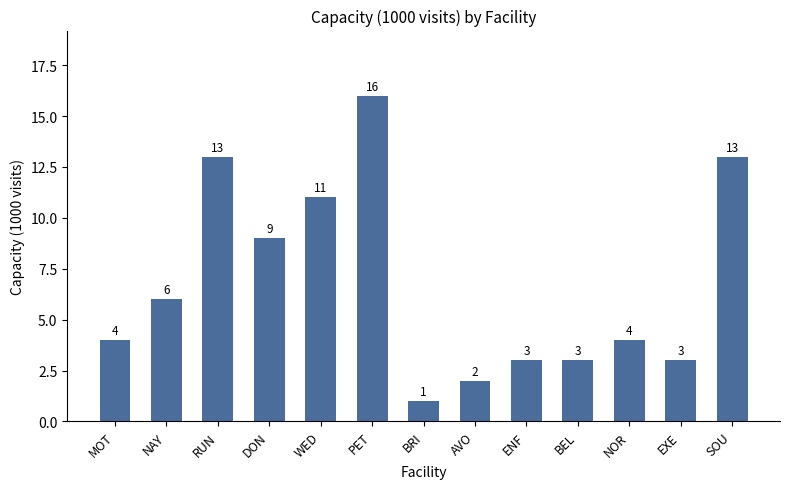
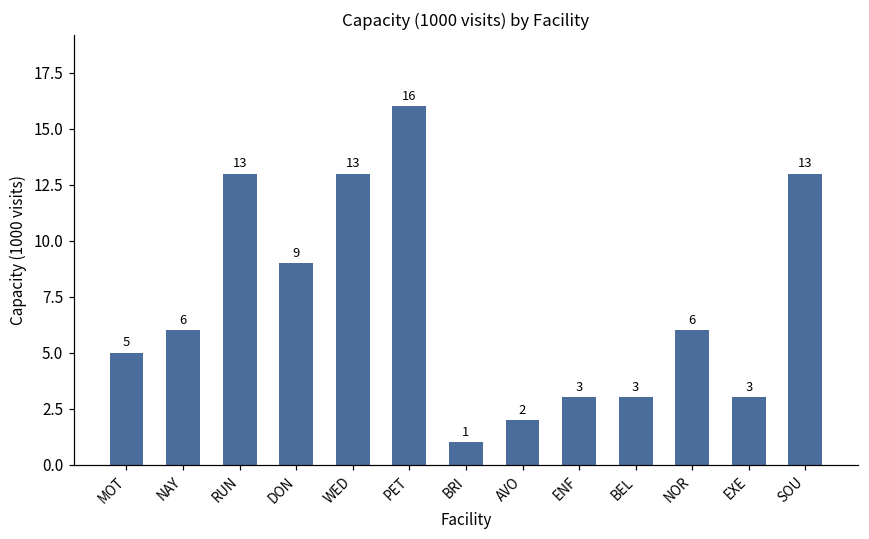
MOT: 4 -> 5
WED: 11 -> 13
NOR: 4 -> 6
